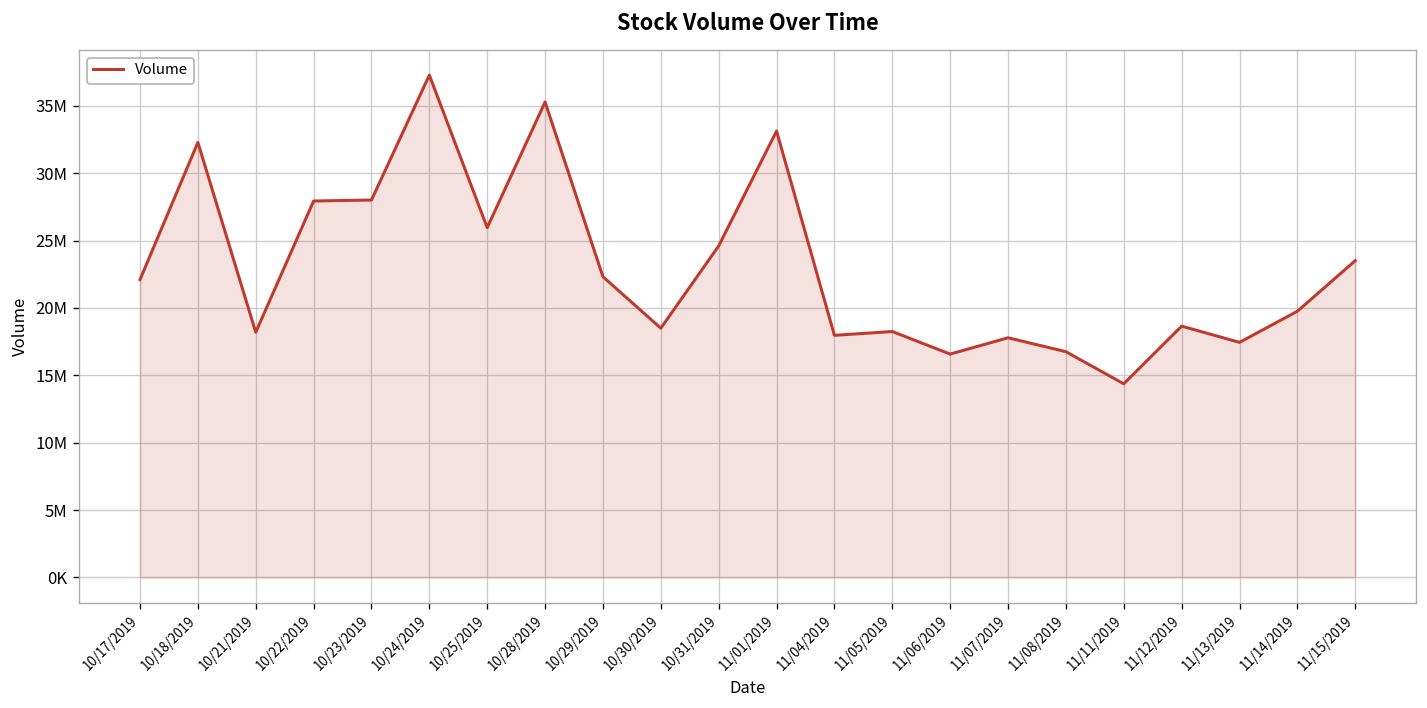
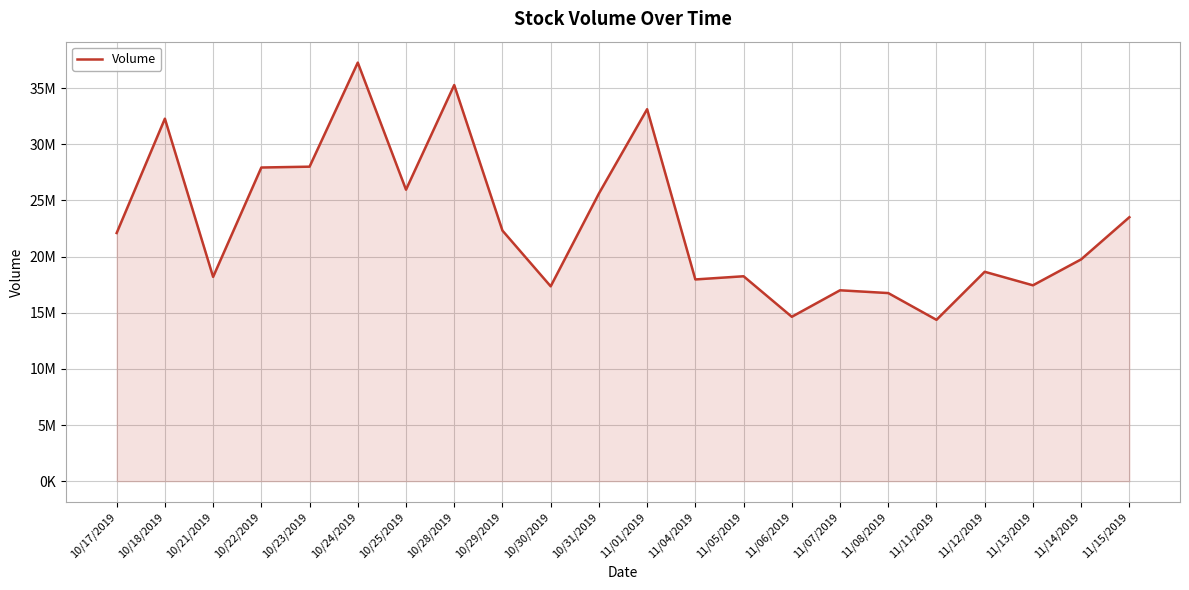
10/30/2019: 18500000 -> 17400000
10/31/2019: 24600000 -> 25600000
11/06/2019: 16600000 -> 14600000
11/07/2019: 17800000 -> 17000000
